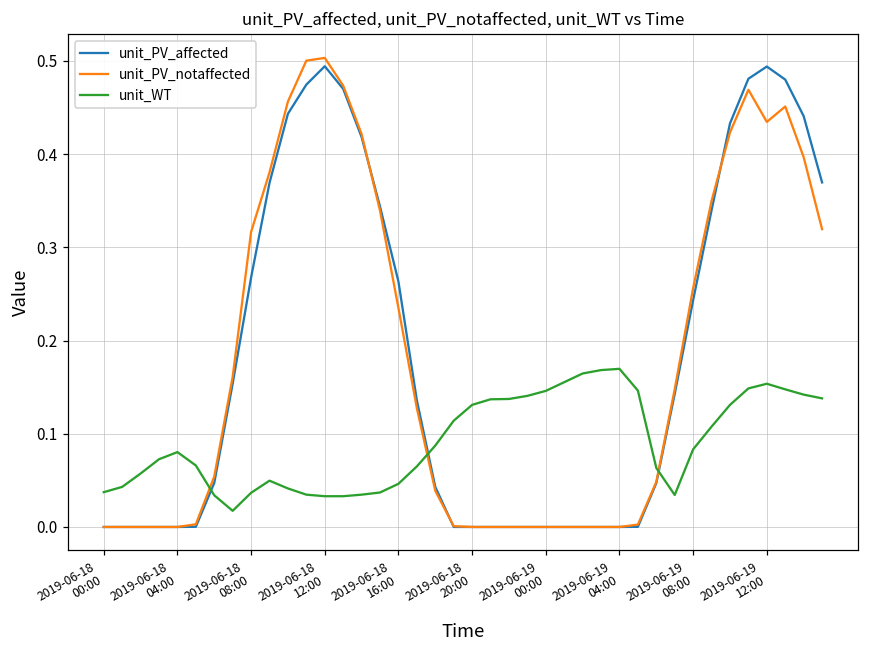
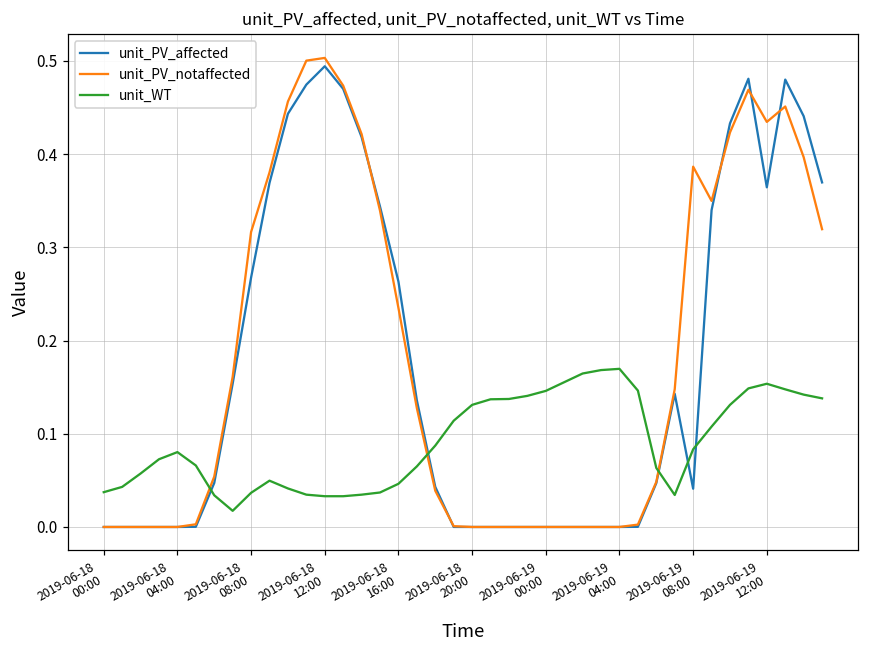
unit_PV_affected, 2019-06-19 08:00: 0.24 -> 0.04
unit_PV_notaffected, 2019-06-19 08:00: 0.26 -> 0.39
unit_PV_affected, 2019-06-19 12:00: 0.49 -> 0.36
